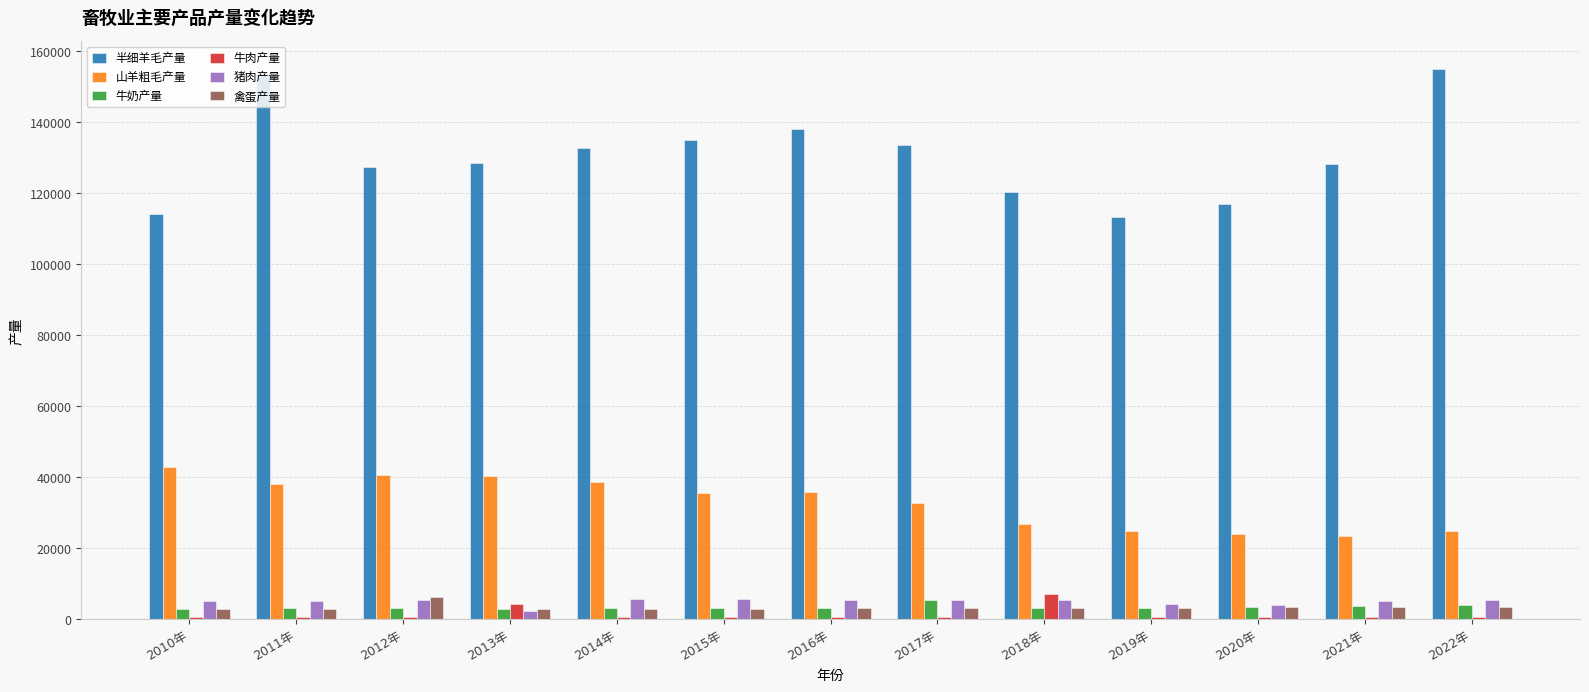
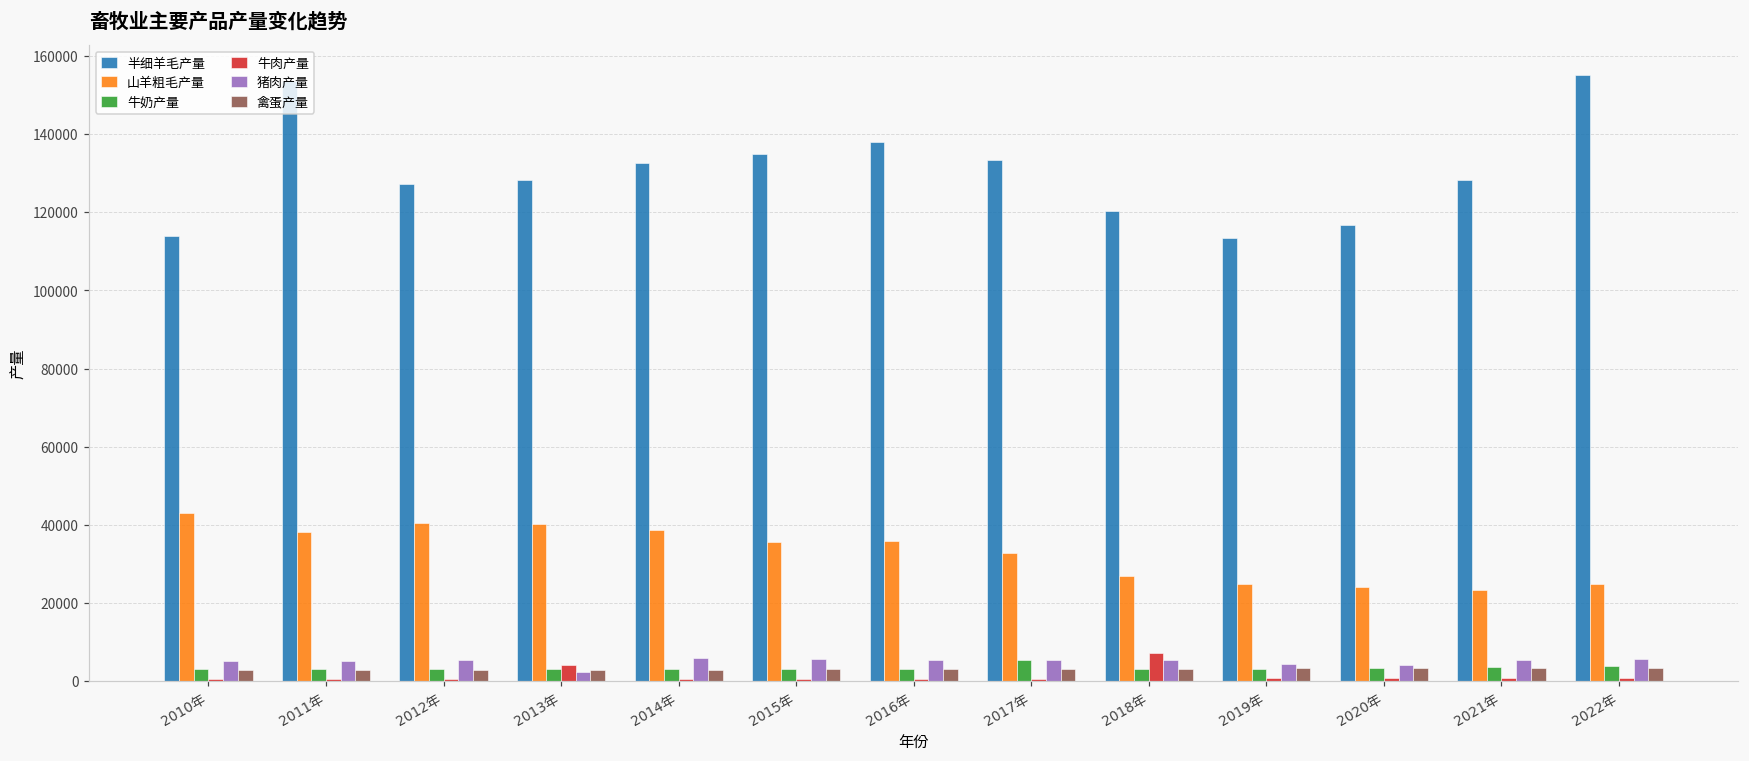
禽蛋产量, 2012年: 6000 -> 3000
